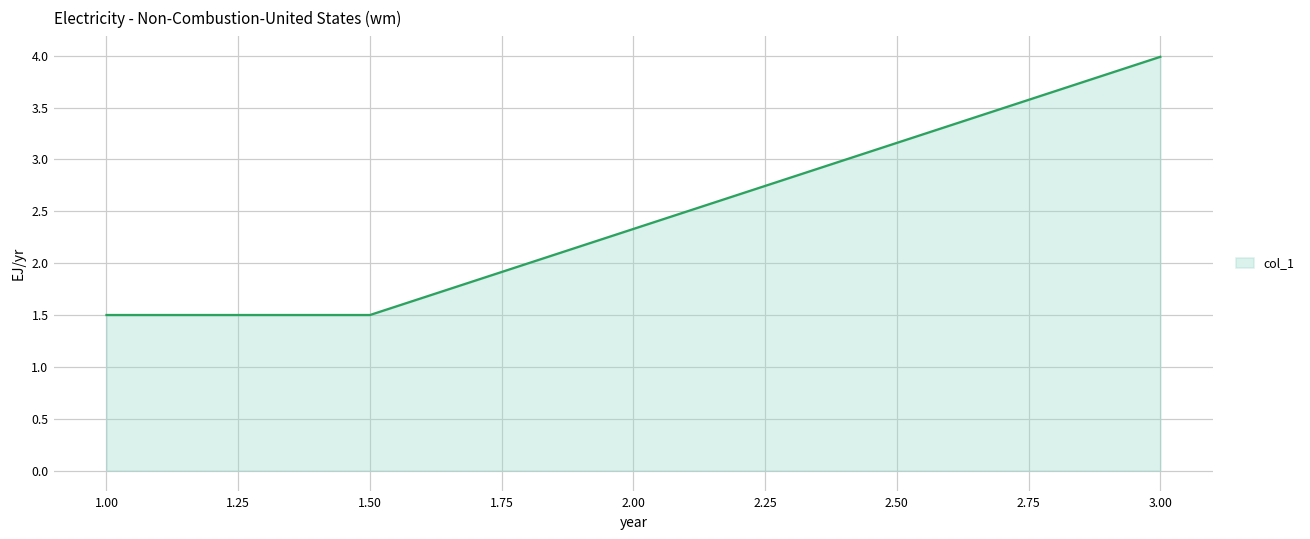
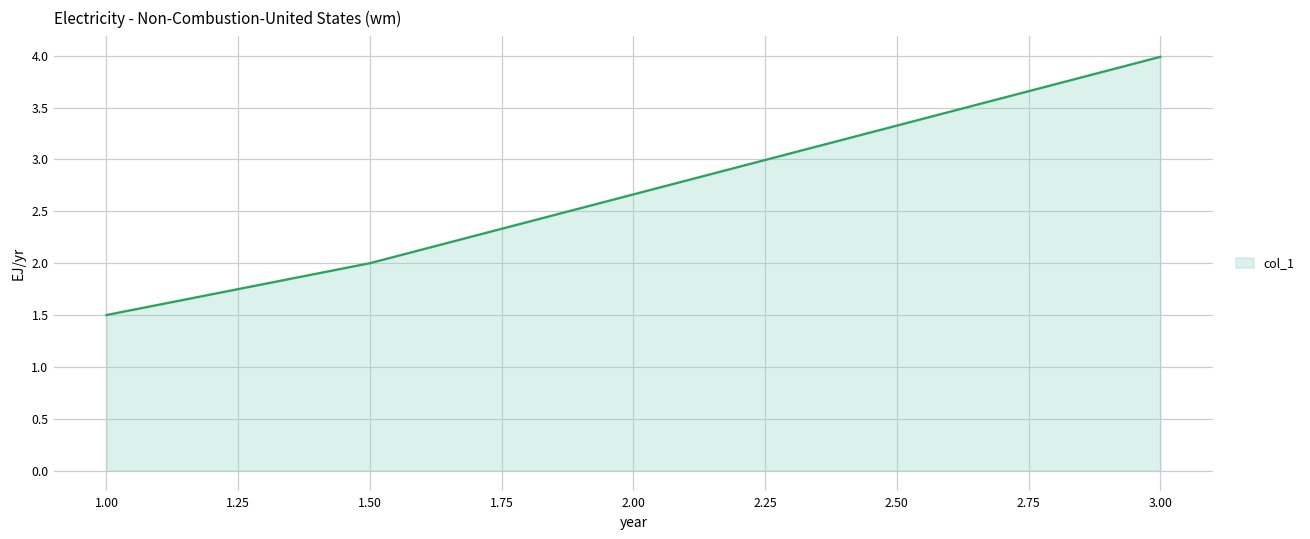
1.50: 1.5 -> 2.0
